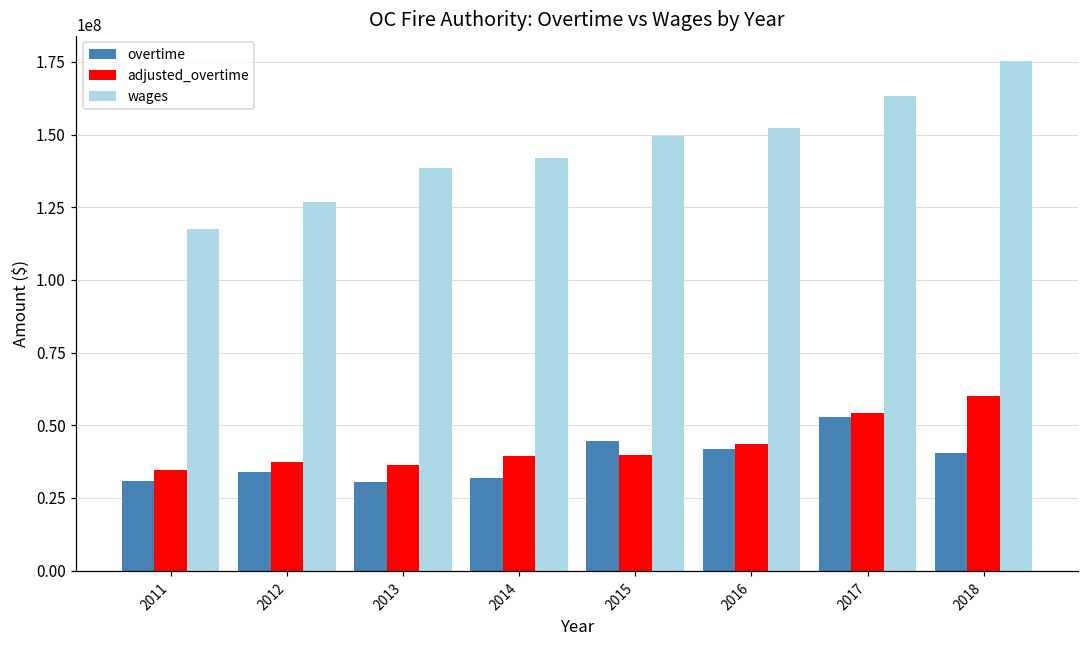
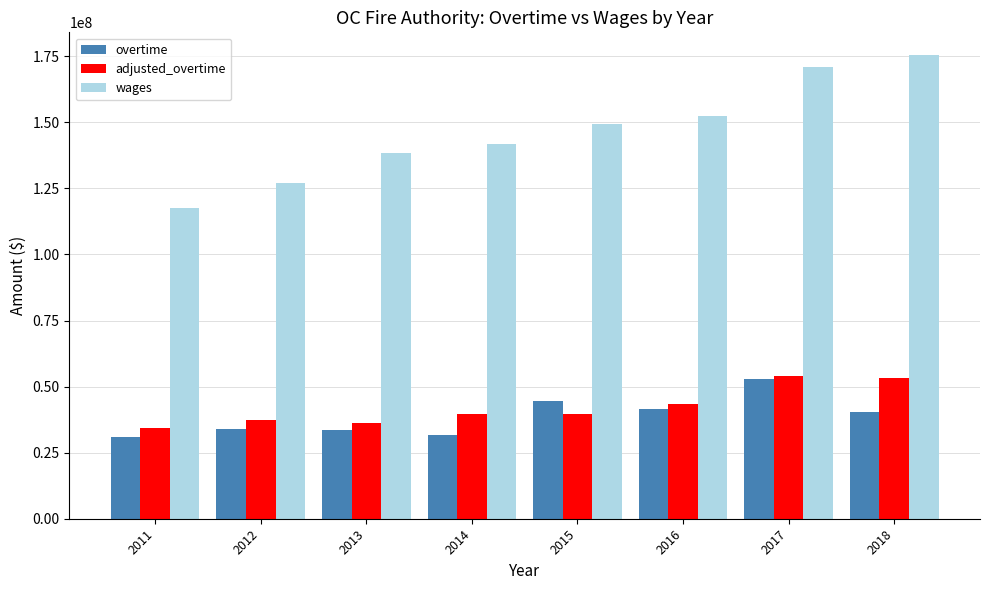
overtime, 2013: 30000000 -> 34000000
wages, 2017: 163000000 -> 171000000
adjusted_overtime, 2018: 60000000 -> 53000000
